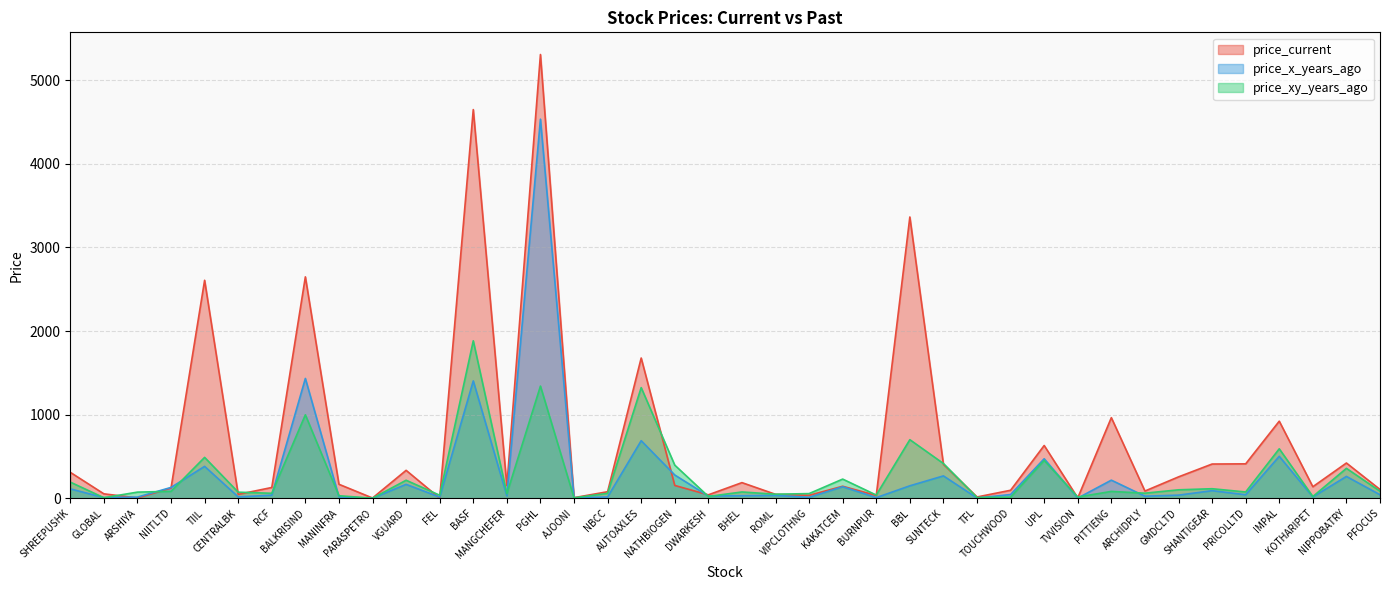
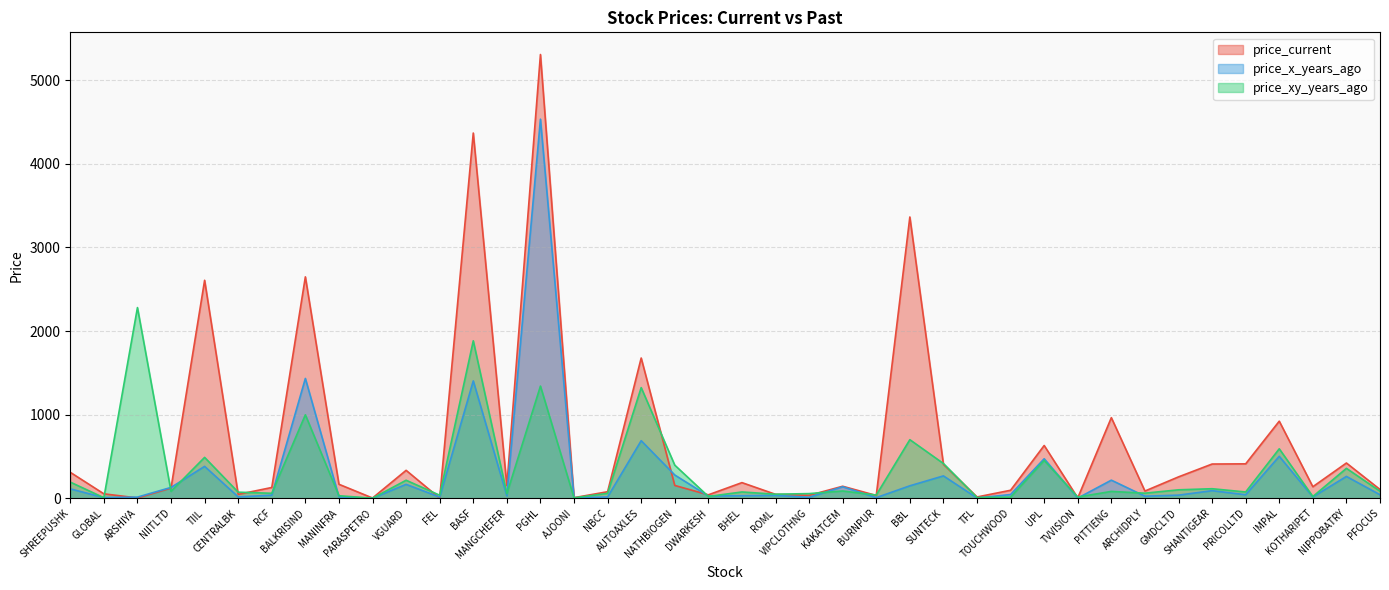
price_xy_years_ago, ARSHIYA: 100 -> 2300
price_current, BASF: 4600 -> 4400
price_xy_years_ago, KAKATCEM: 200 -> 100
